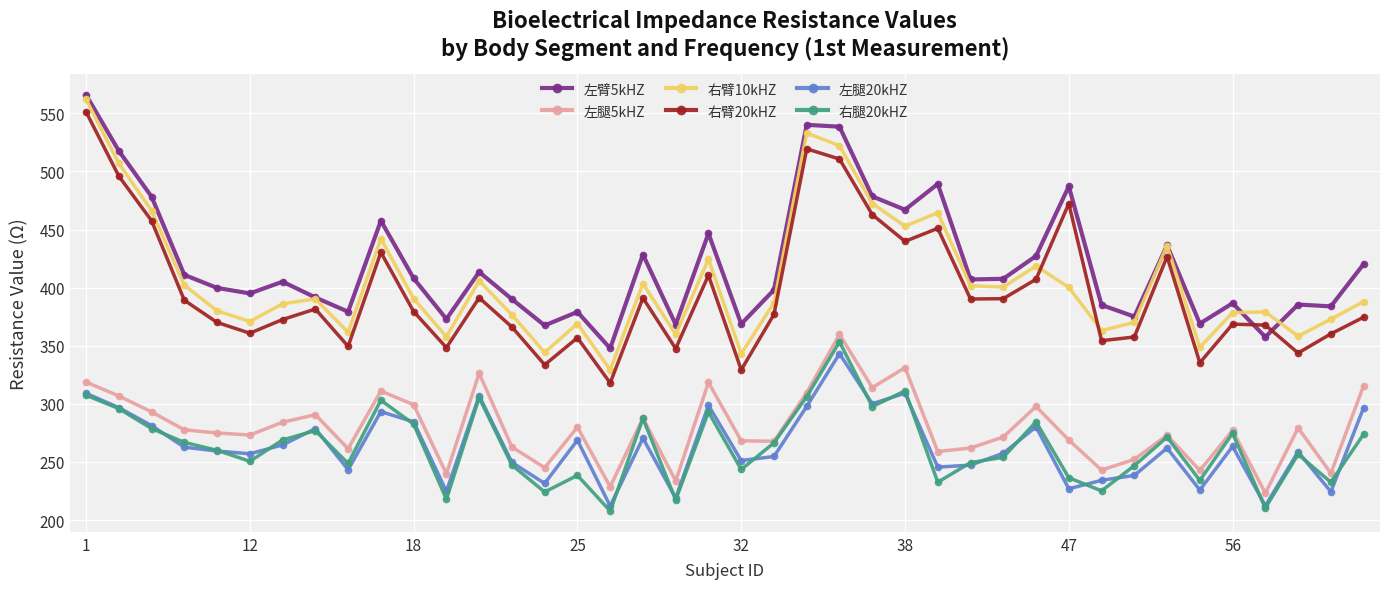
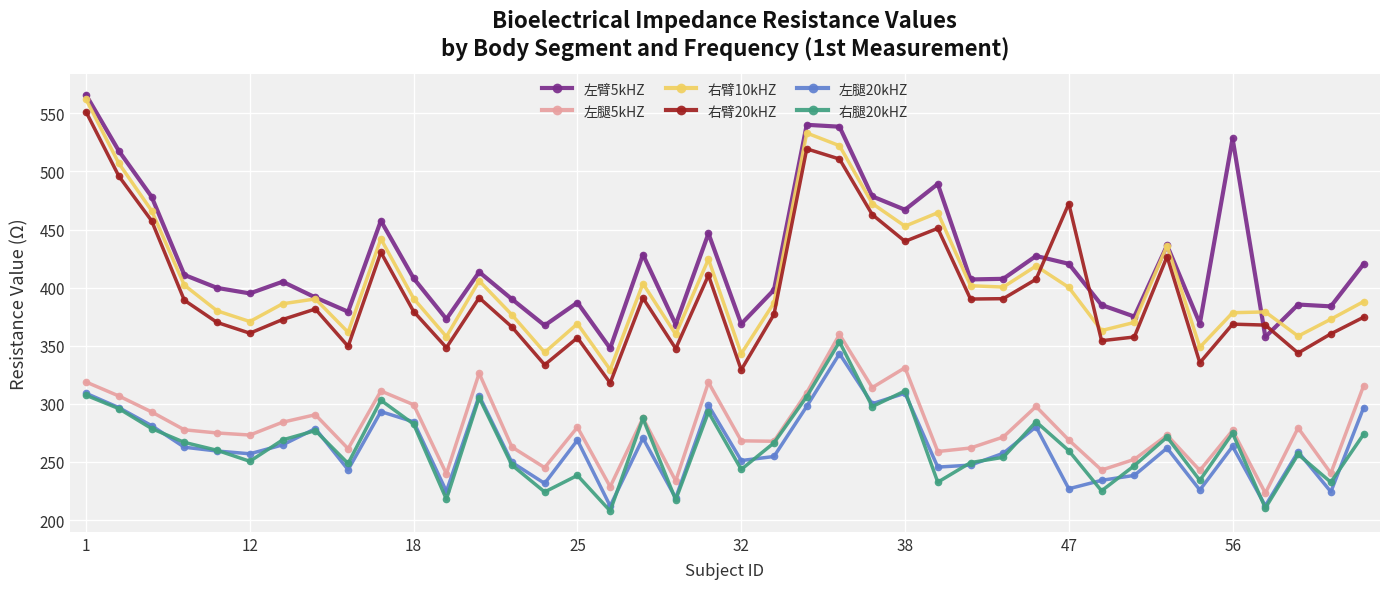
左臂5kHZ, 25: 379 -> 387
左臂5kHZ, 47: 487 -> 421
右腿20kHZ, 47: 236 -> 260
左臂5kHZ, 56: 387 -> 528
